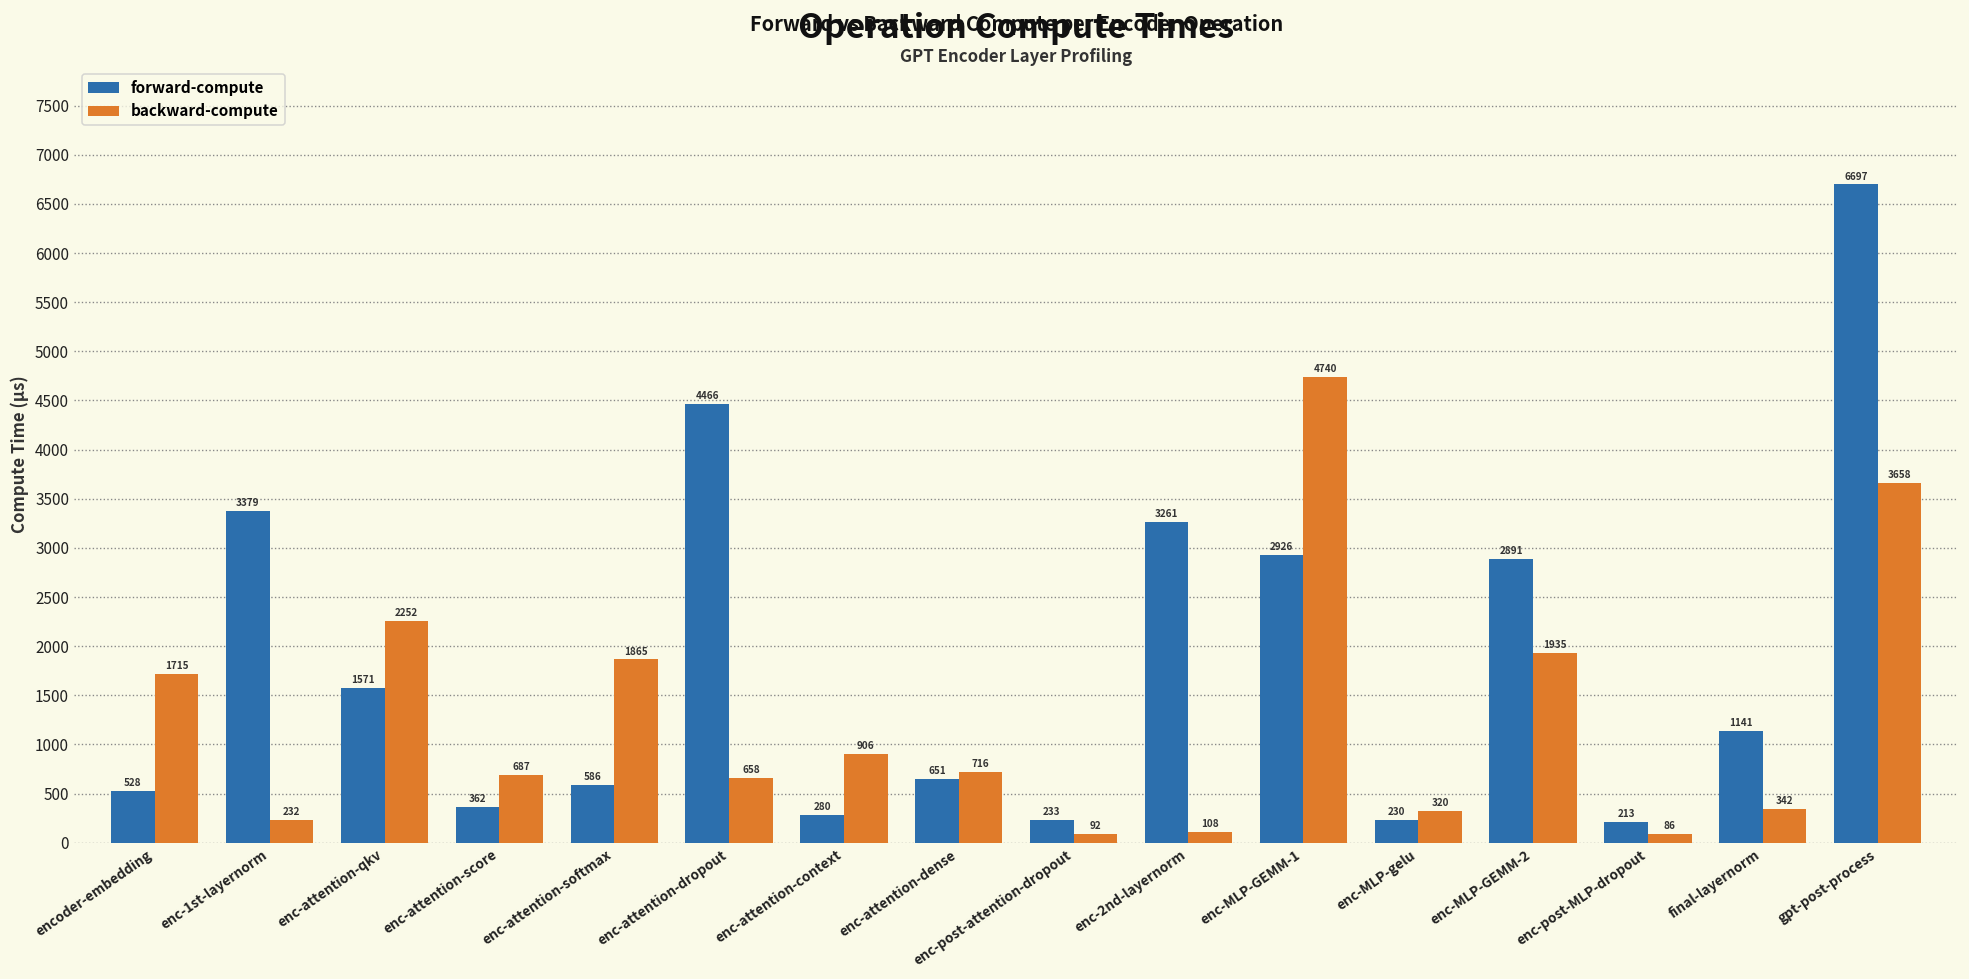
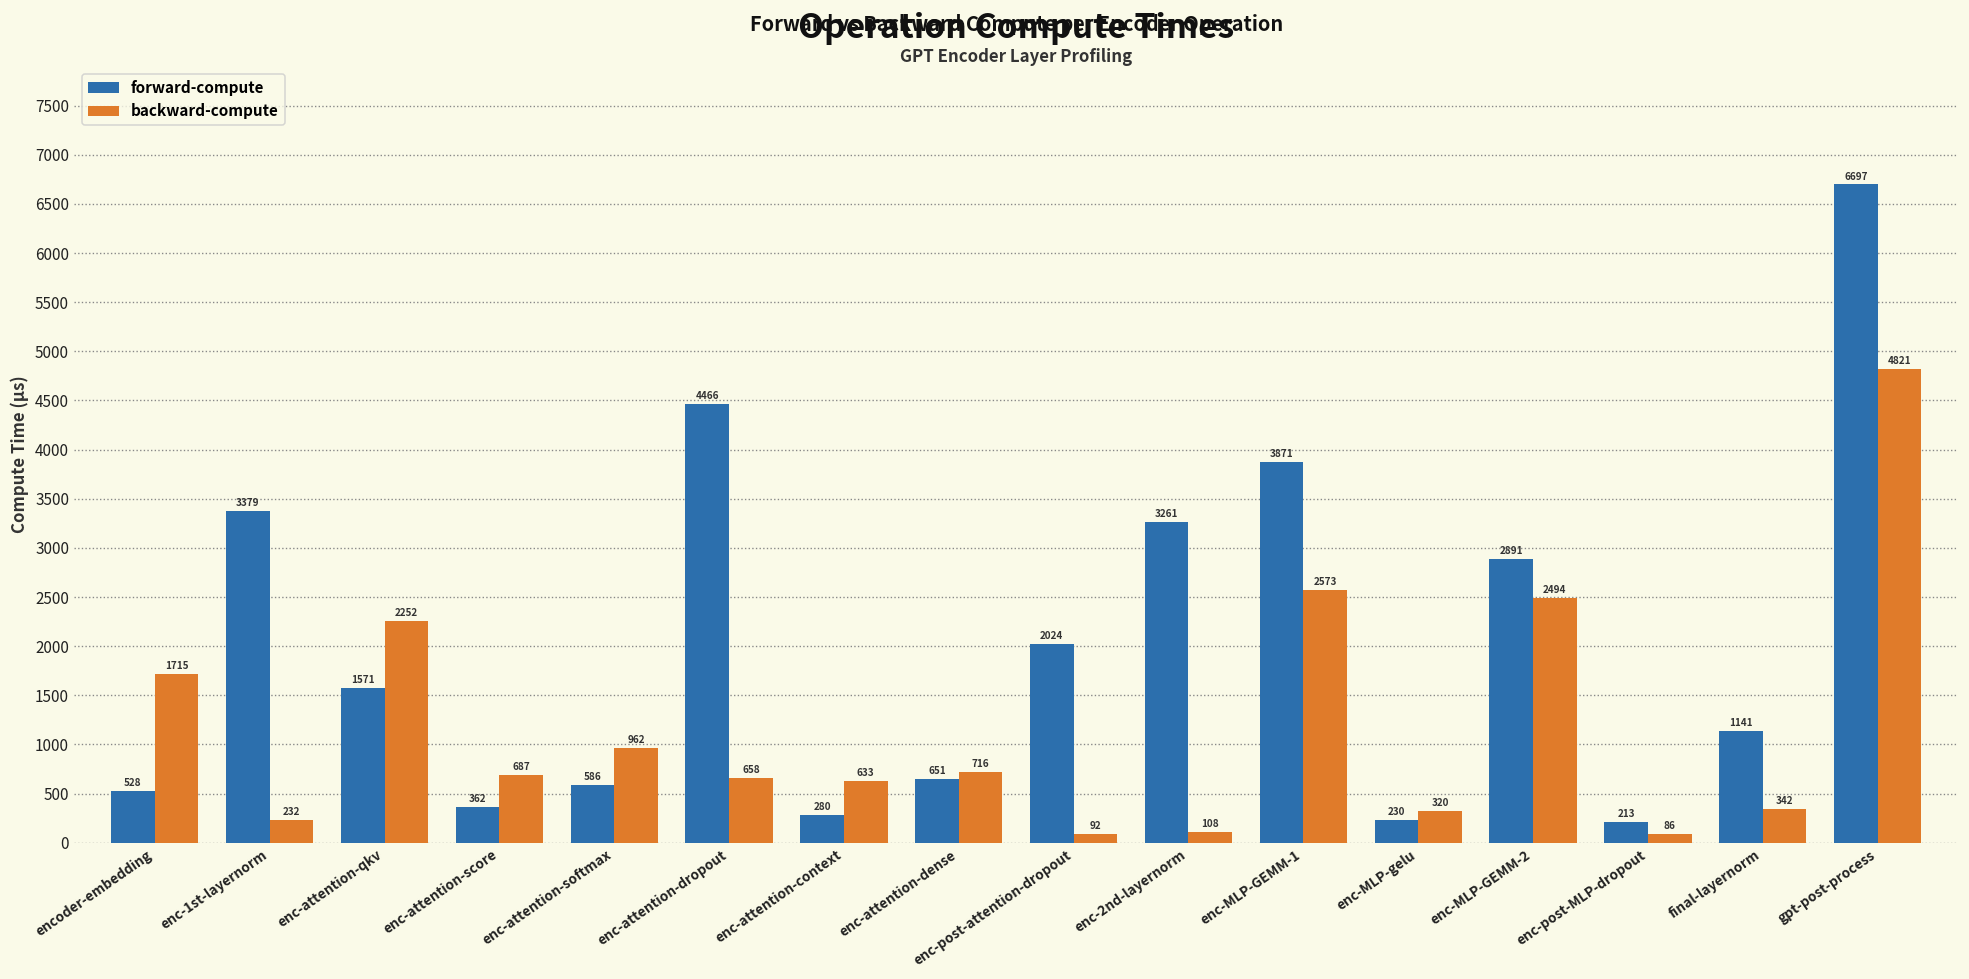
backward-compute, enc-attention-softmax: 1865 -> 962
backward-compute, enc-attention-context: 906 -> 633
forward-compute, enc-post-attention-dropout: 233 -> 2024
forward-compute, enc-MLP-GEMM-1: 2926 -> 3871
backward-compute, enc-MLP-GEMM-1: 4740 -> 2573
backward-compute, enc-MLP-GEMM-2: 1935 -> 2494
backward-compute, gpt-post-process: 3658 -> 4821
